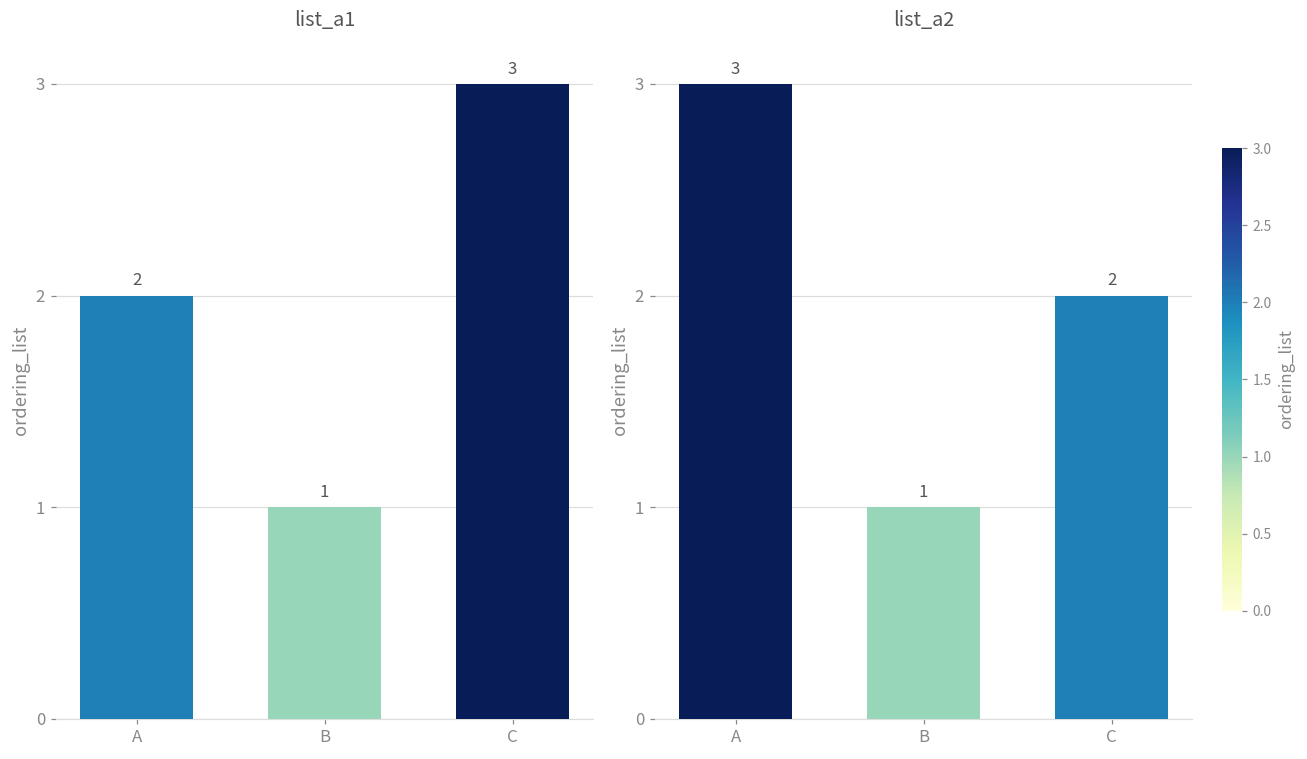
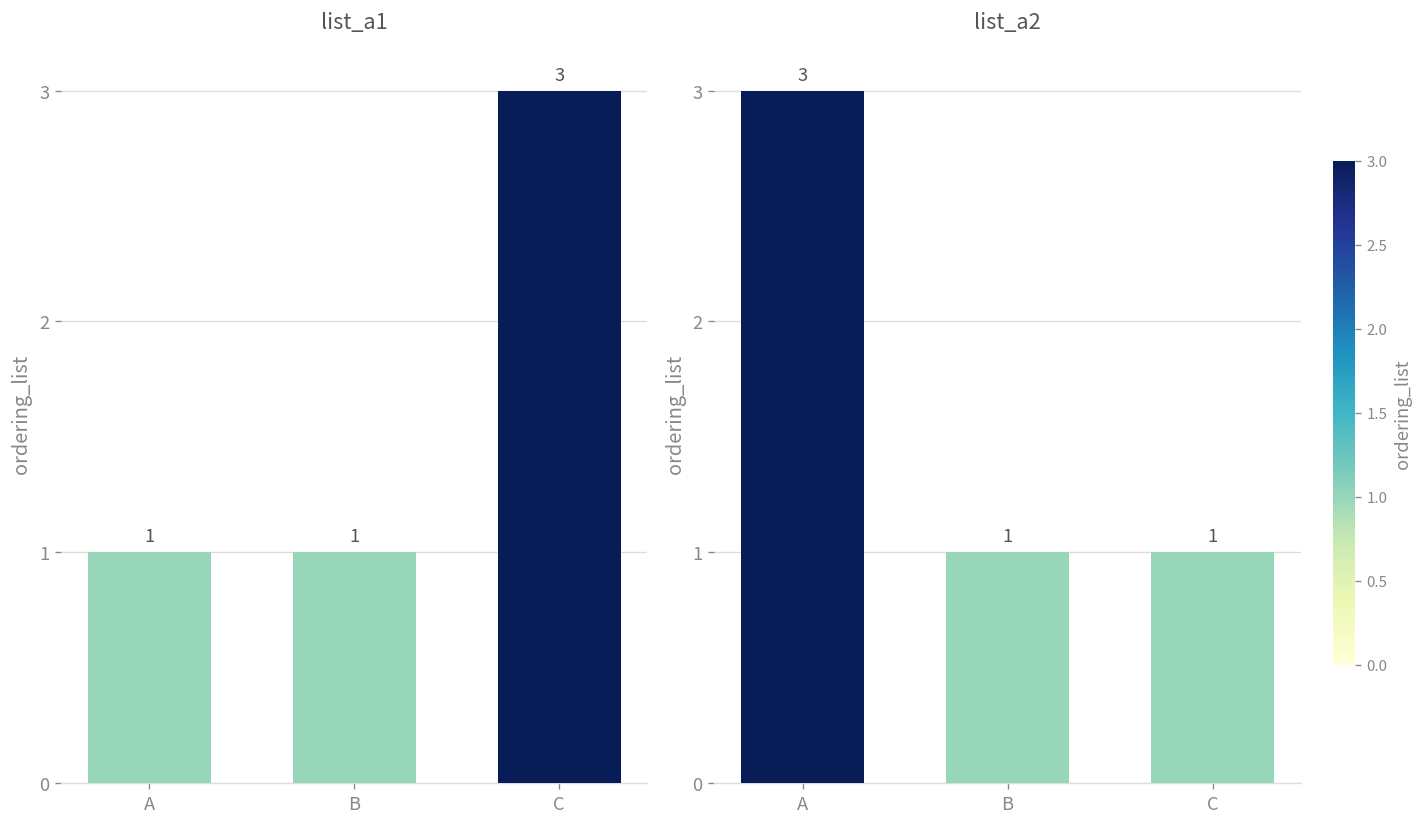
list_a1, A: 2 -> 1
list_a2, C: 2 -> 1
